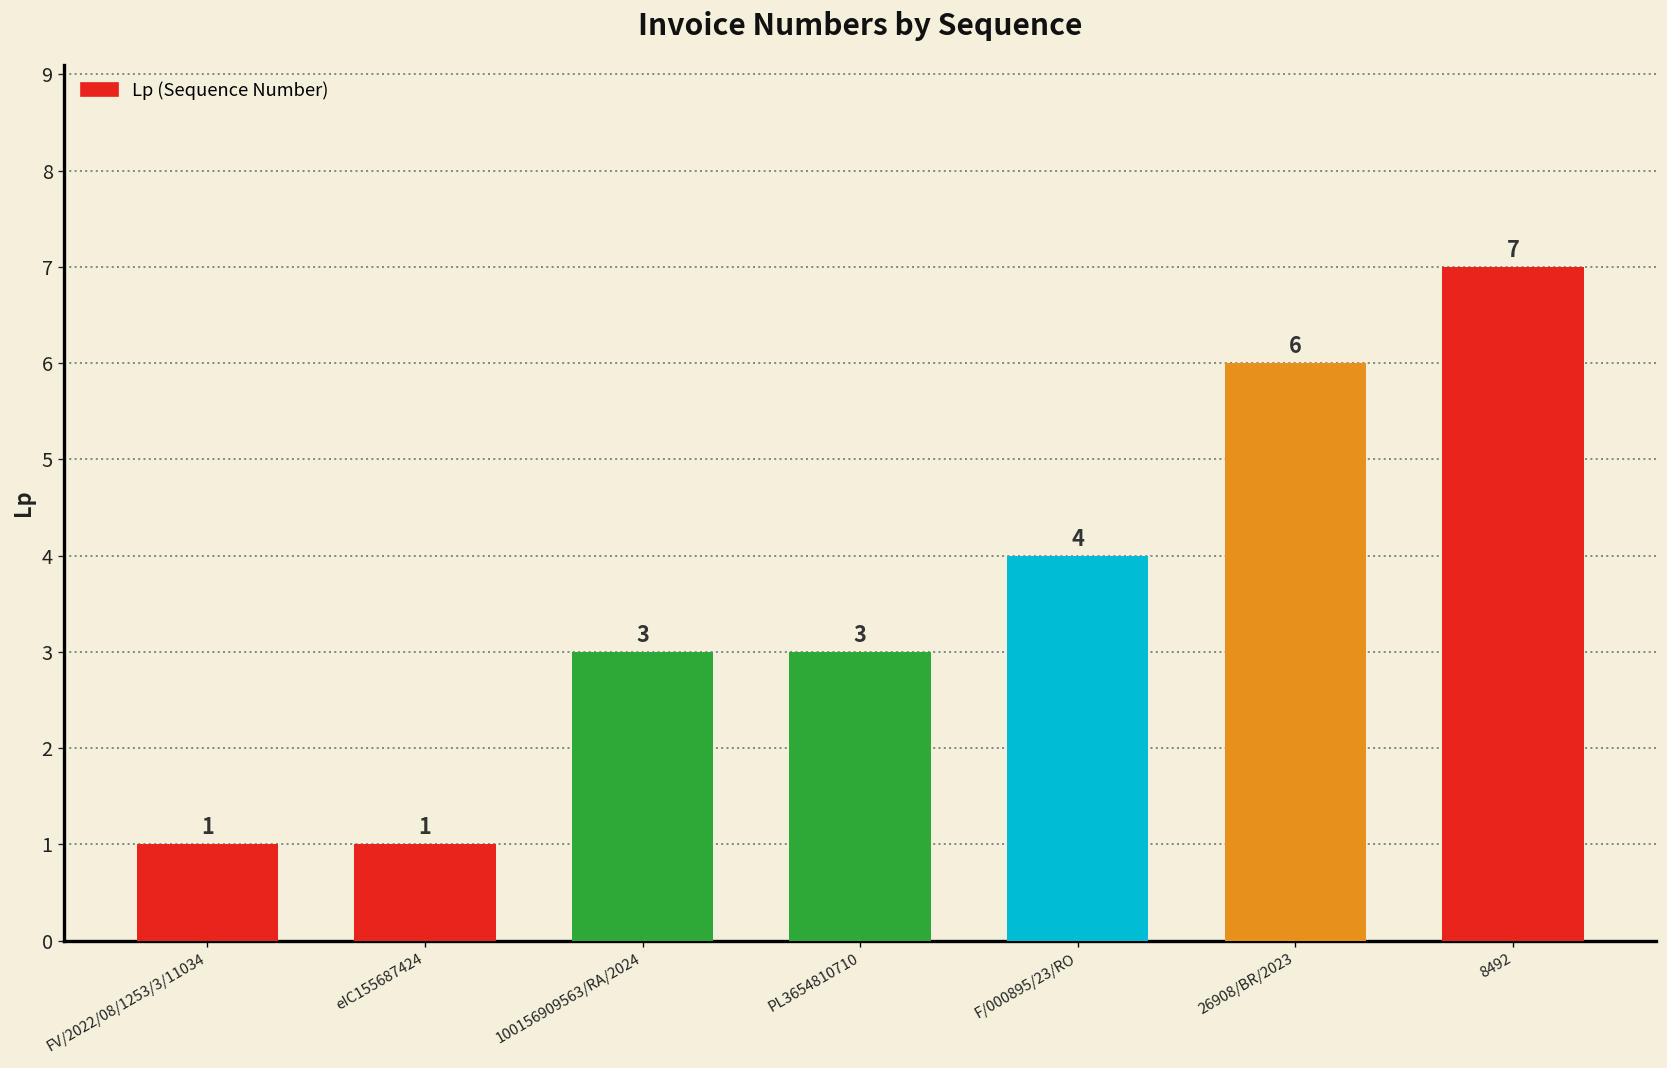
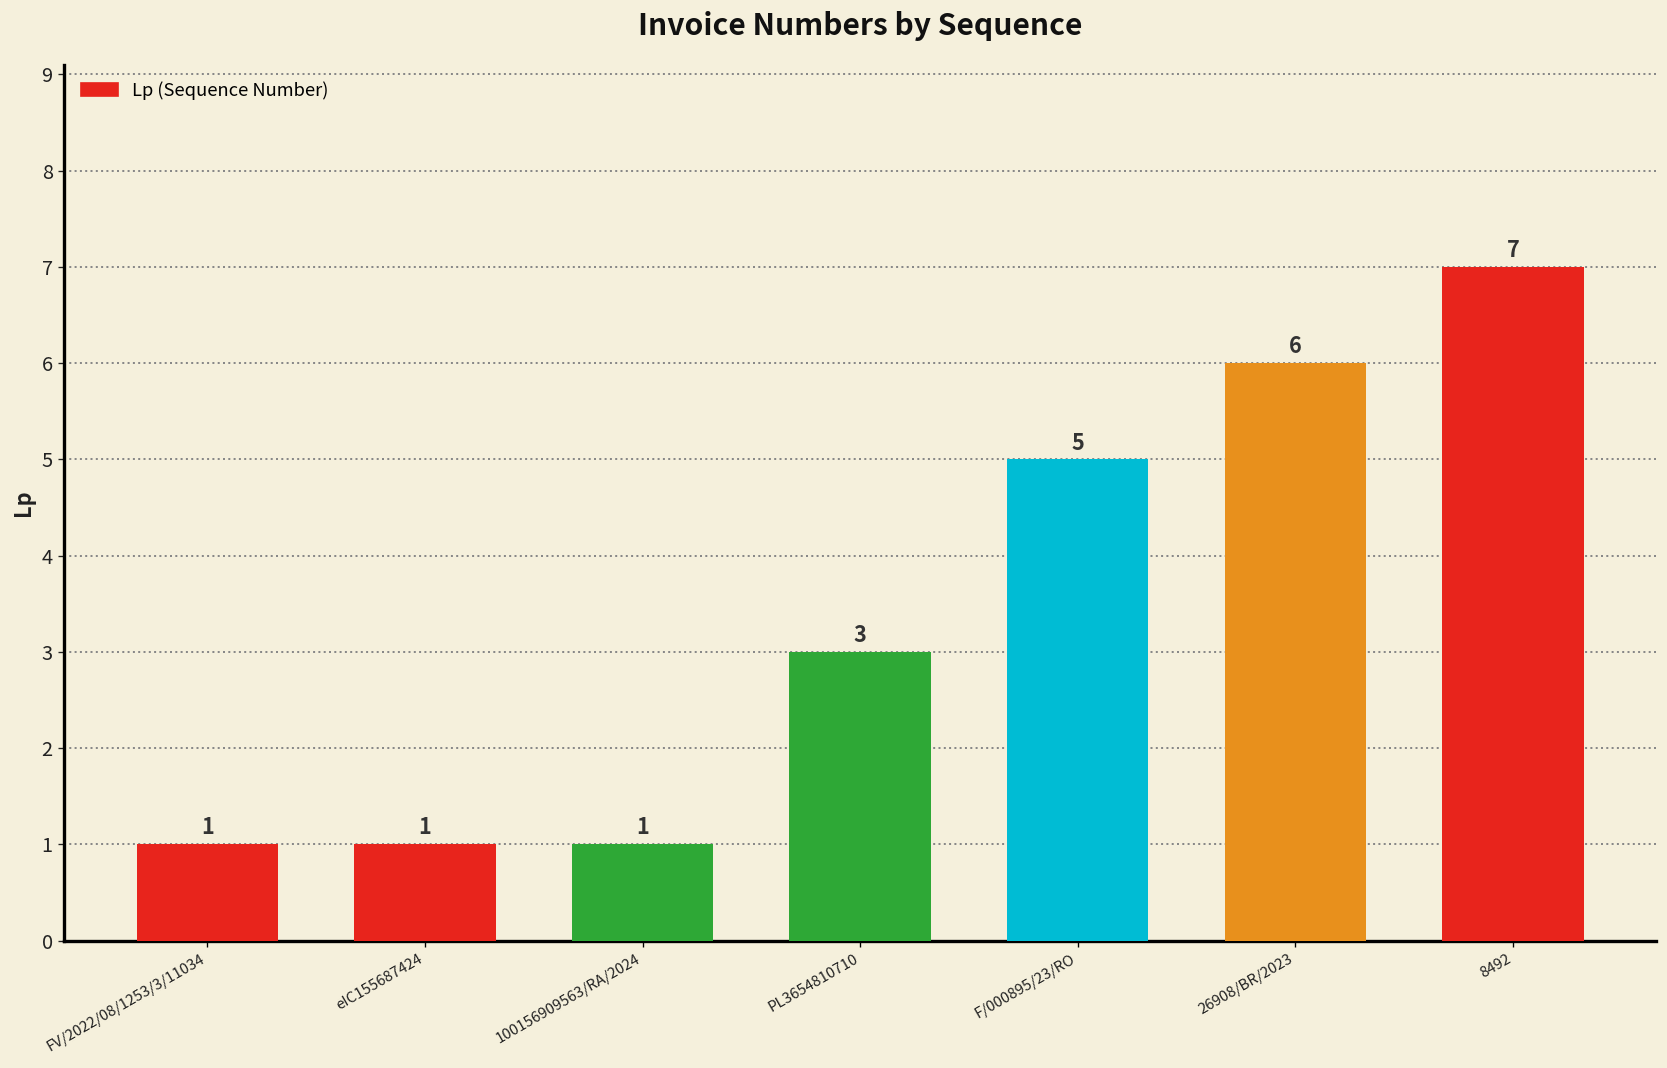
100156909563/RA/2024: 3 -> 1
F/000895/23/RO: 4 -> 5
